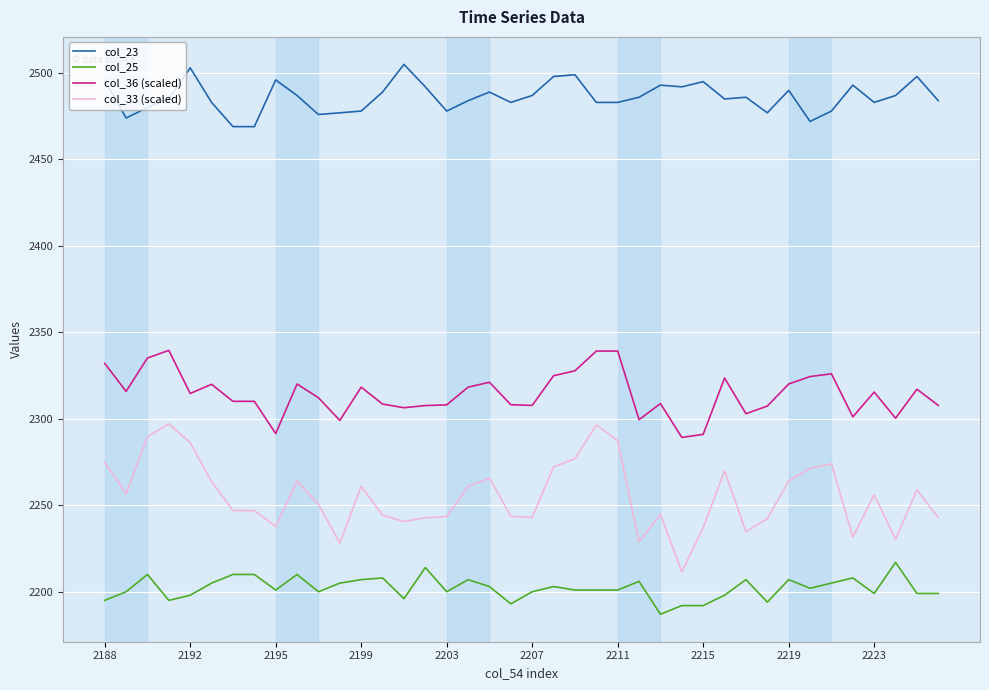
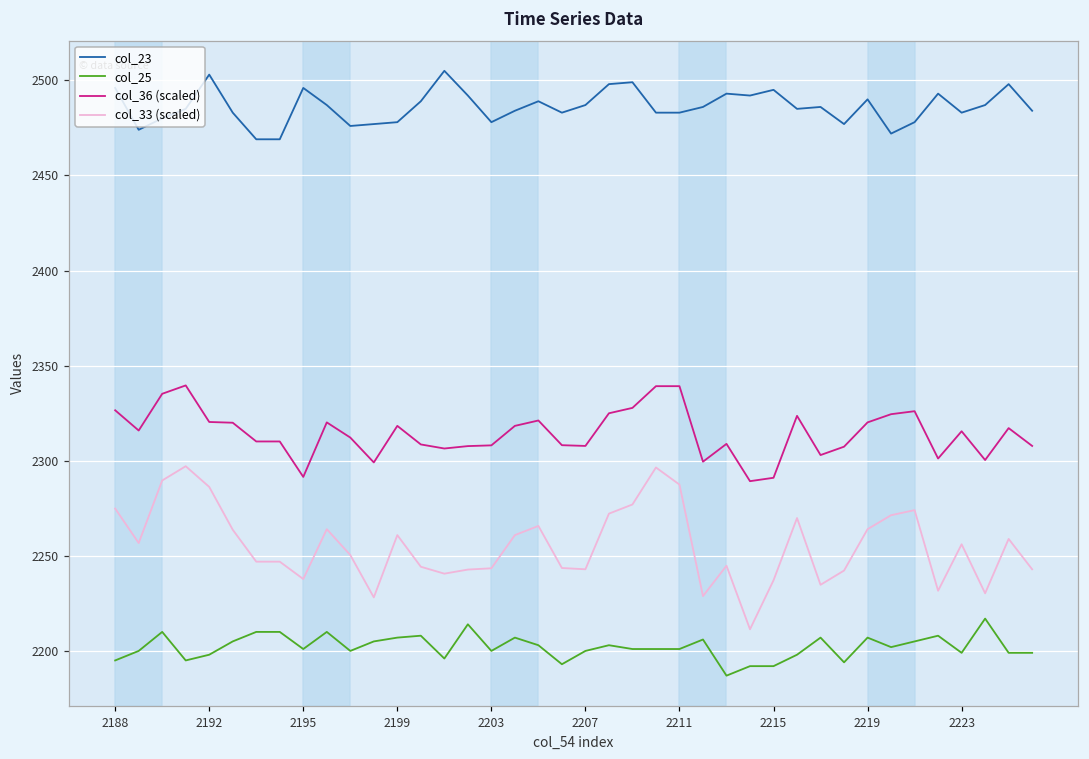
col_36 (scaled), 2188: 2332 -> 2327
col_36 (scaled), 2192: 2315 -> 2320
